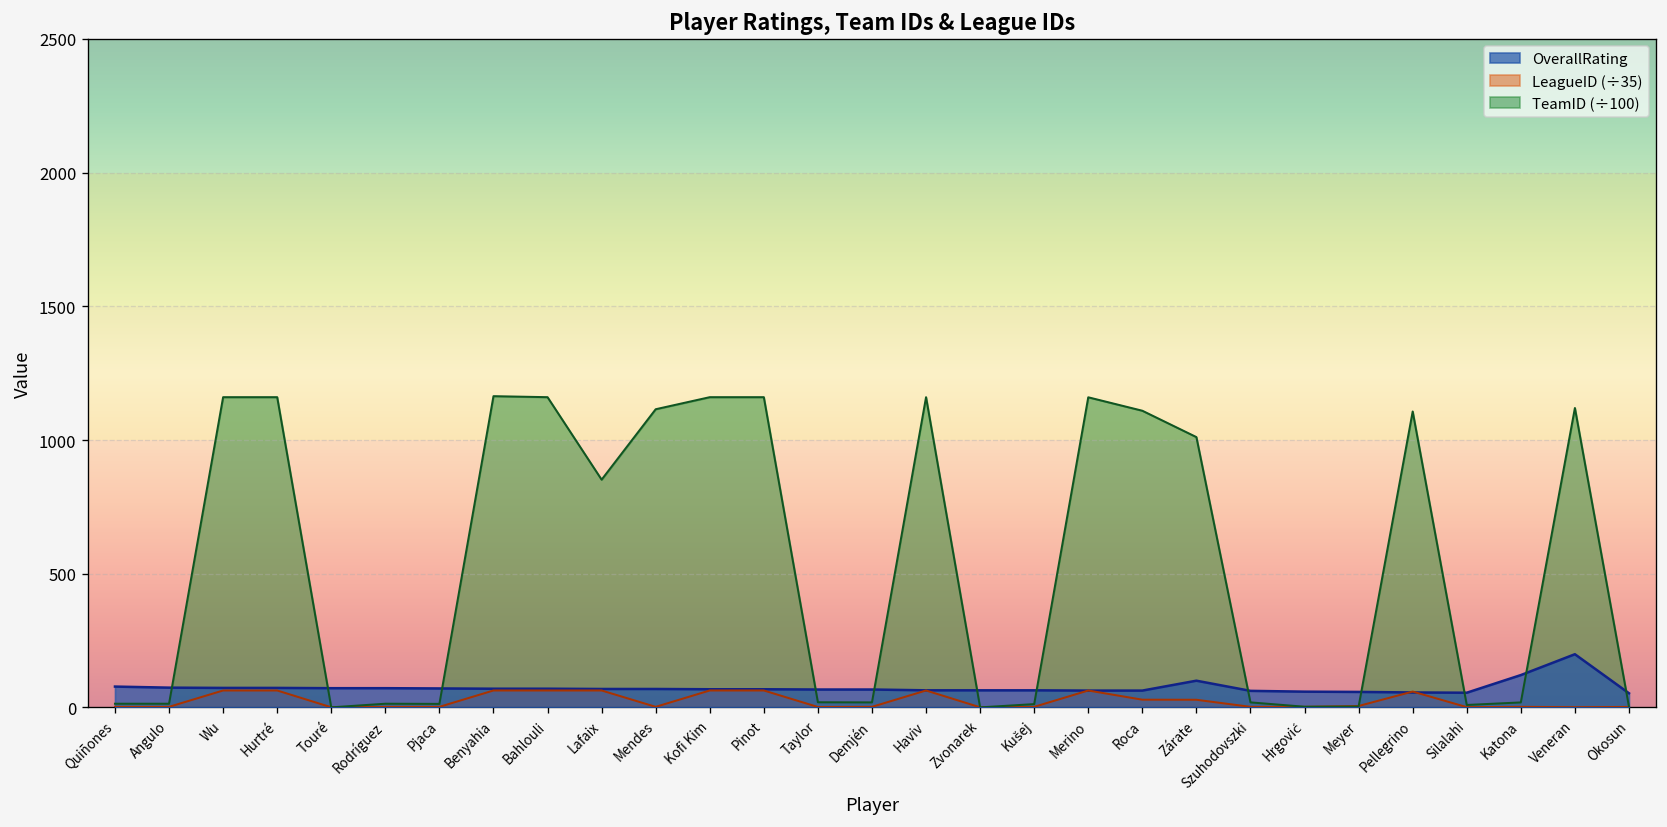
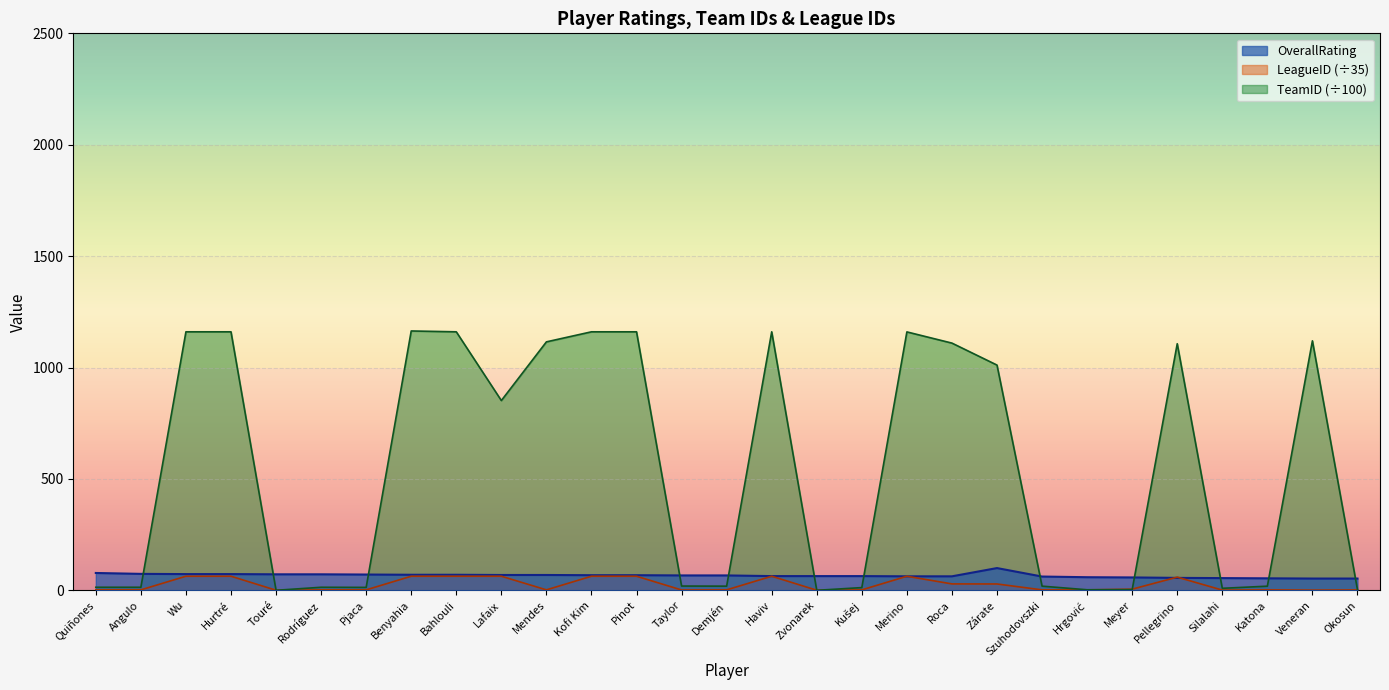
OverallRating, Katona: 120 -> 50
OverallRating, Veneran: 200 -> 50
